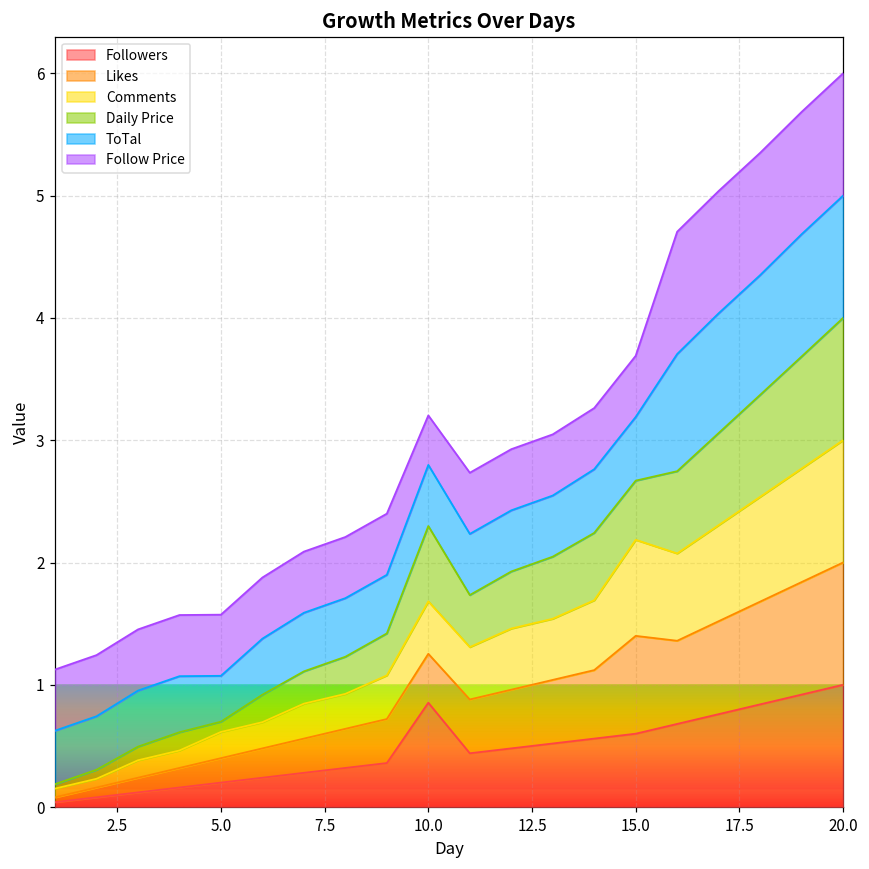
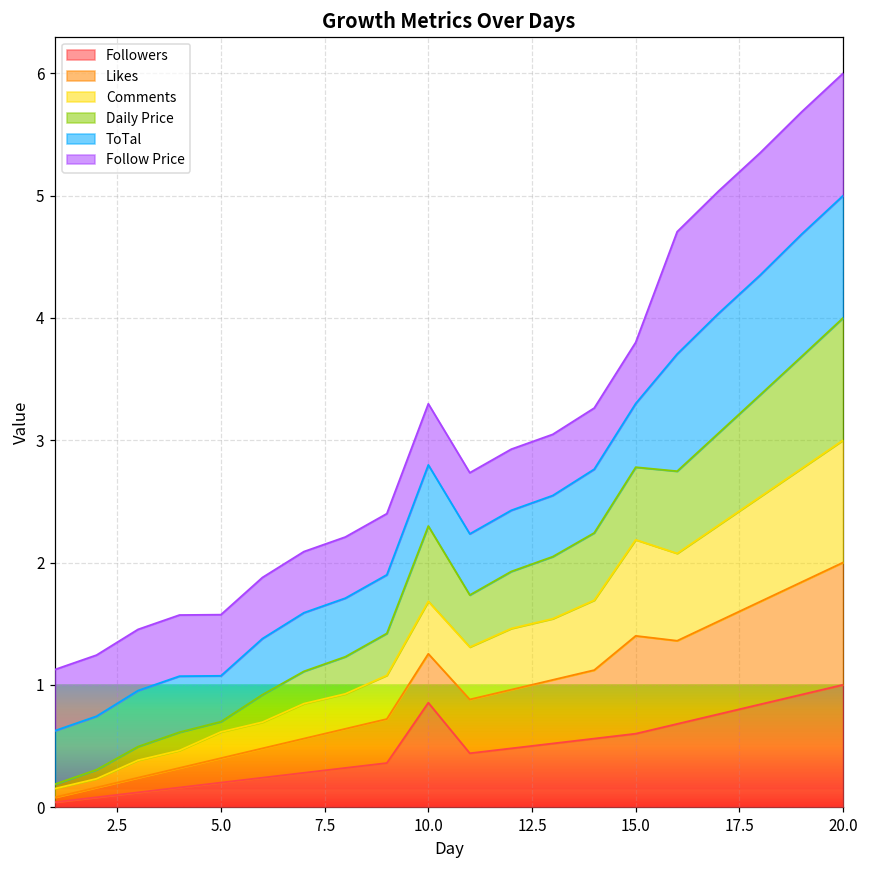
Follow Price, 10.0: 0.40 -> 0.50
Daily Price, 15.0: 0.48 -> 0.59
